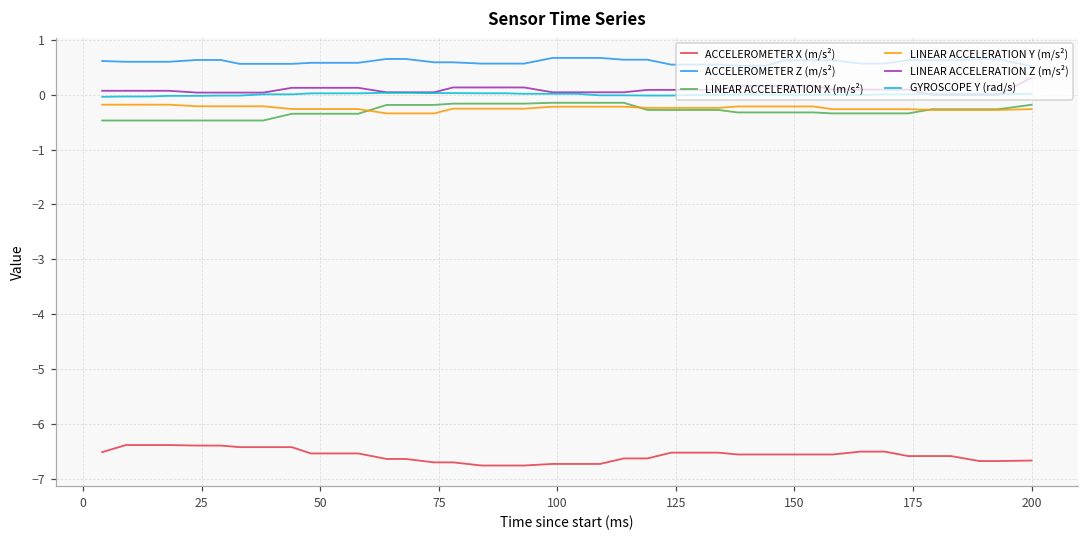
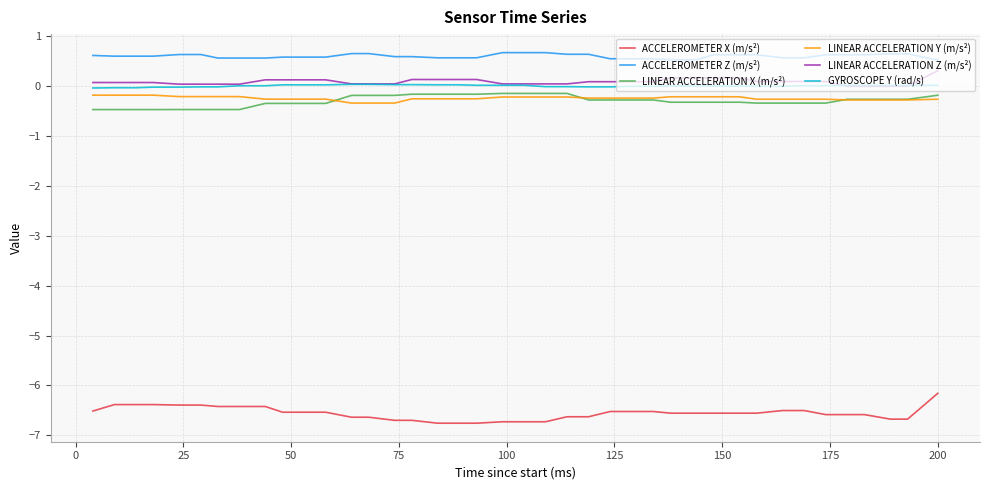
ACCELEROMETER X (m/s²), 200: -6.7 -> -6.2
